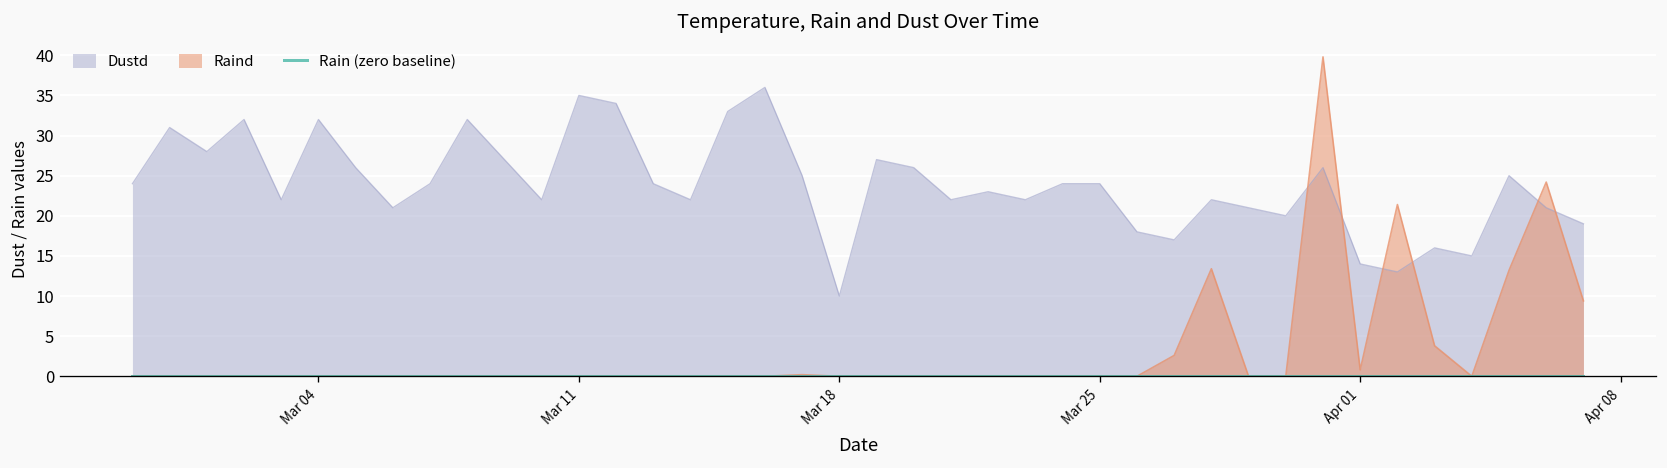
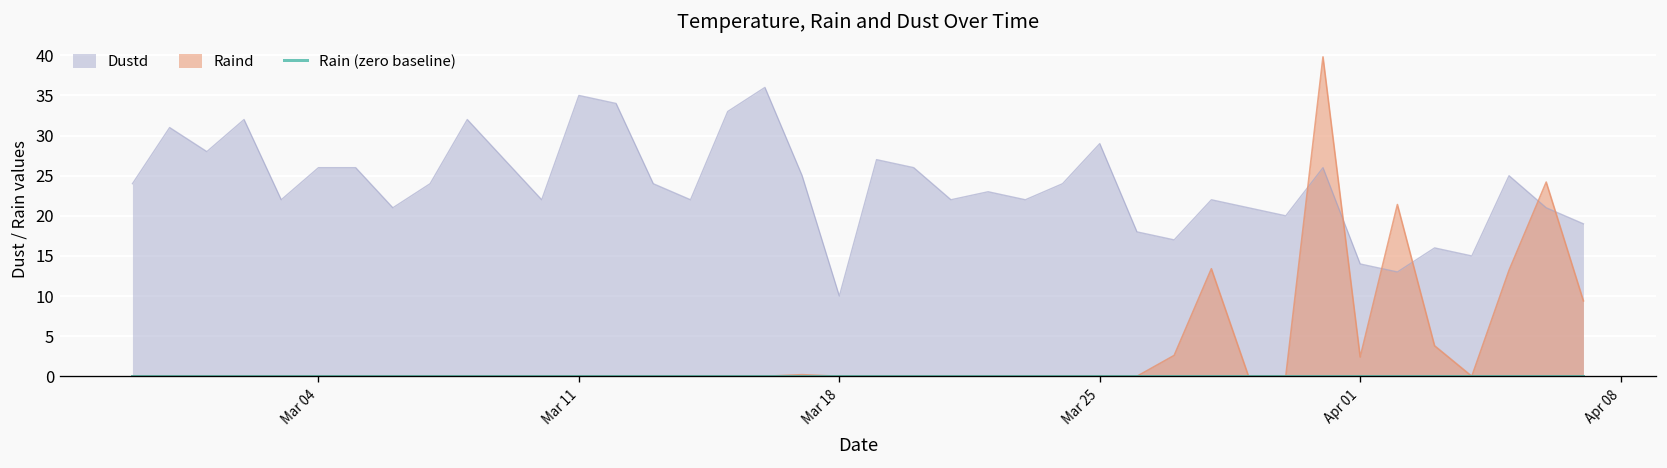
Dustd, Mar 04: 32 -> 26
Dustd, Mar 25: 24 -> 29
Raind, Apr 01: 1 -> 2
